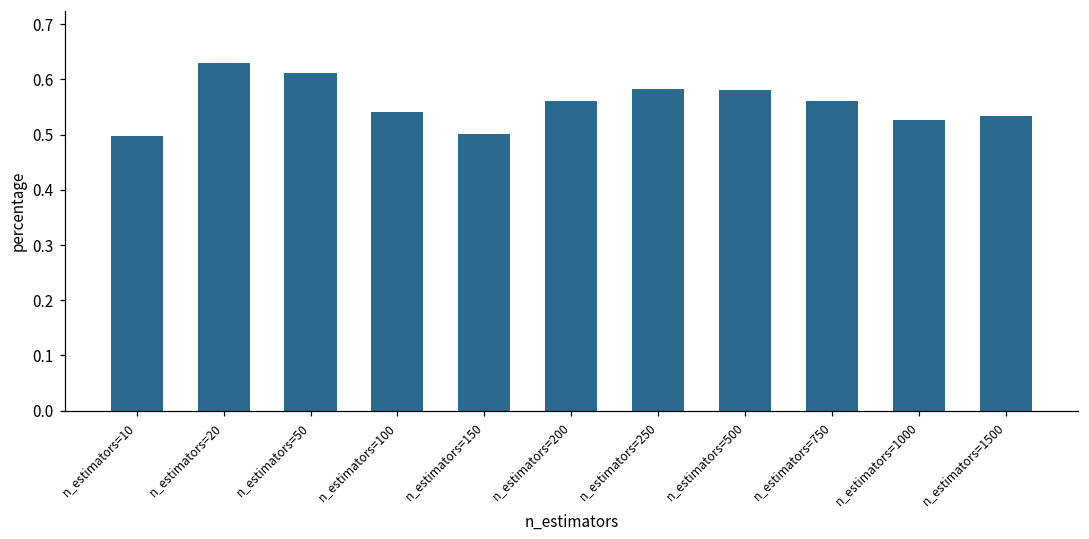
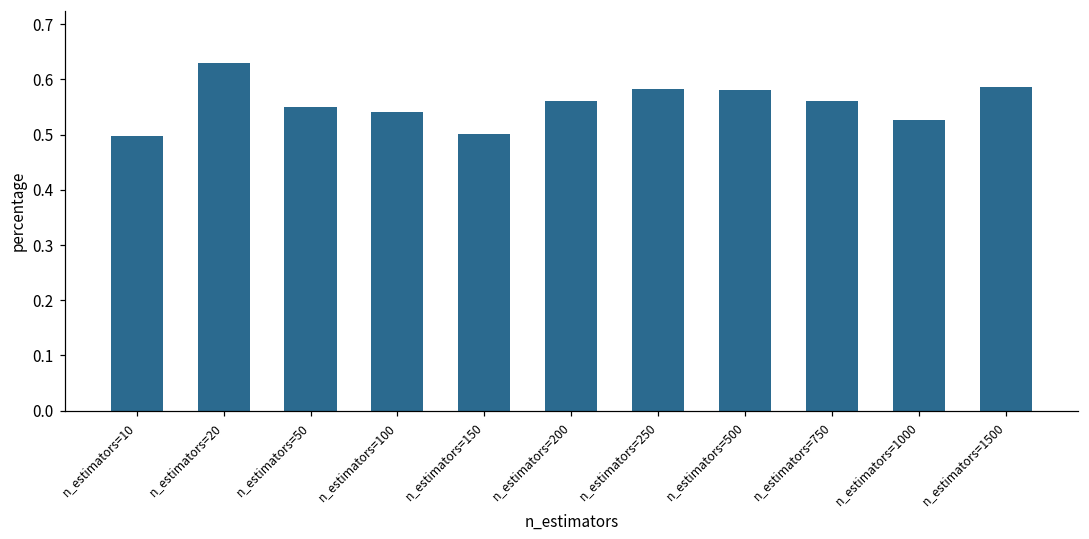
n_estimators=50: 0.61 -> 0.55
n_estimators=1500: 0.53 -> 0.59
